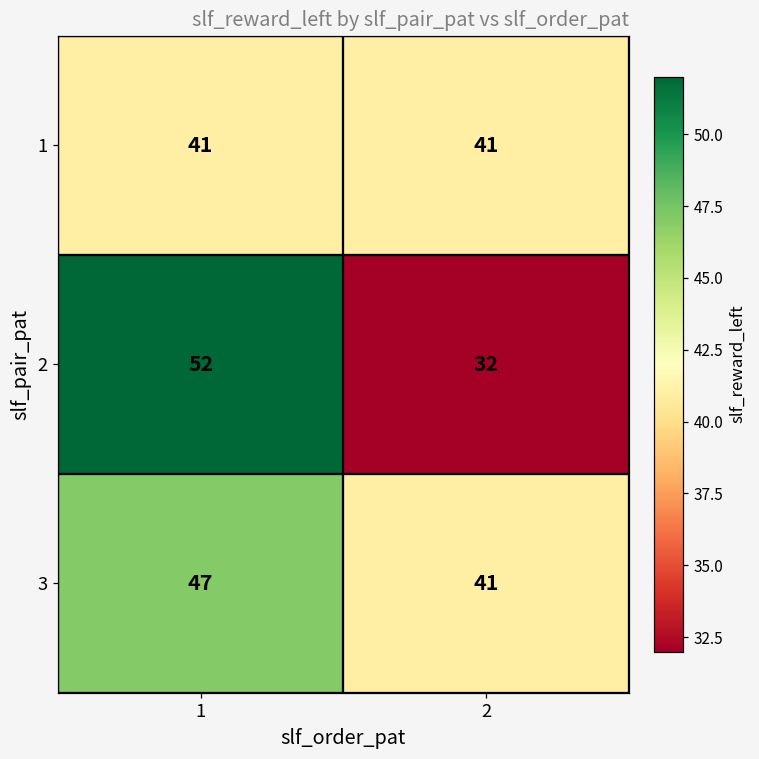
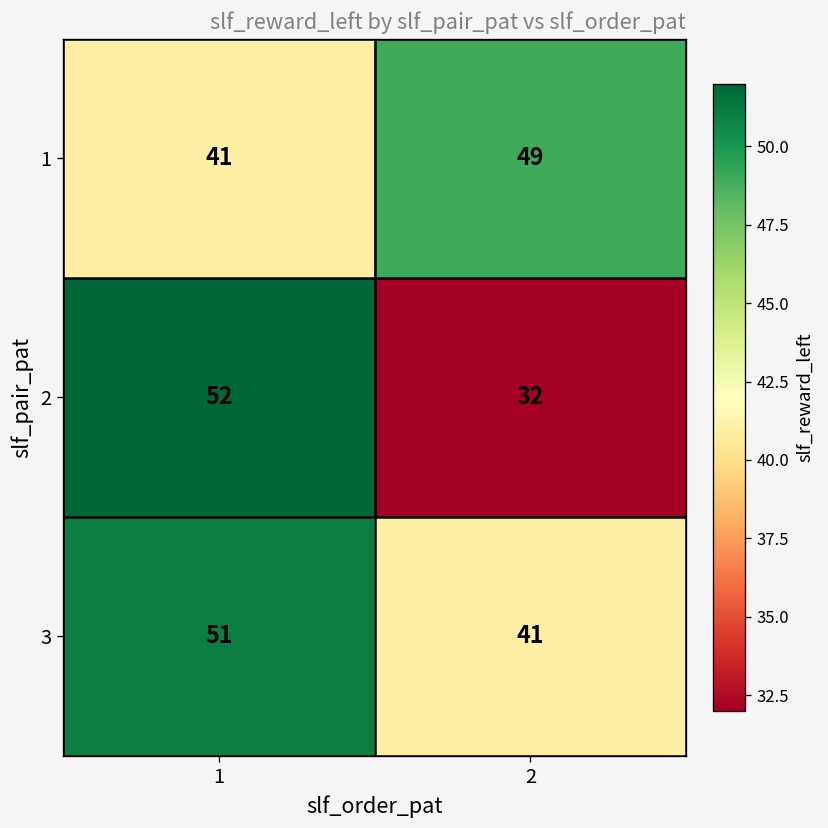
1, 2: 41 -> 49
3, 1: 47 -> 51
